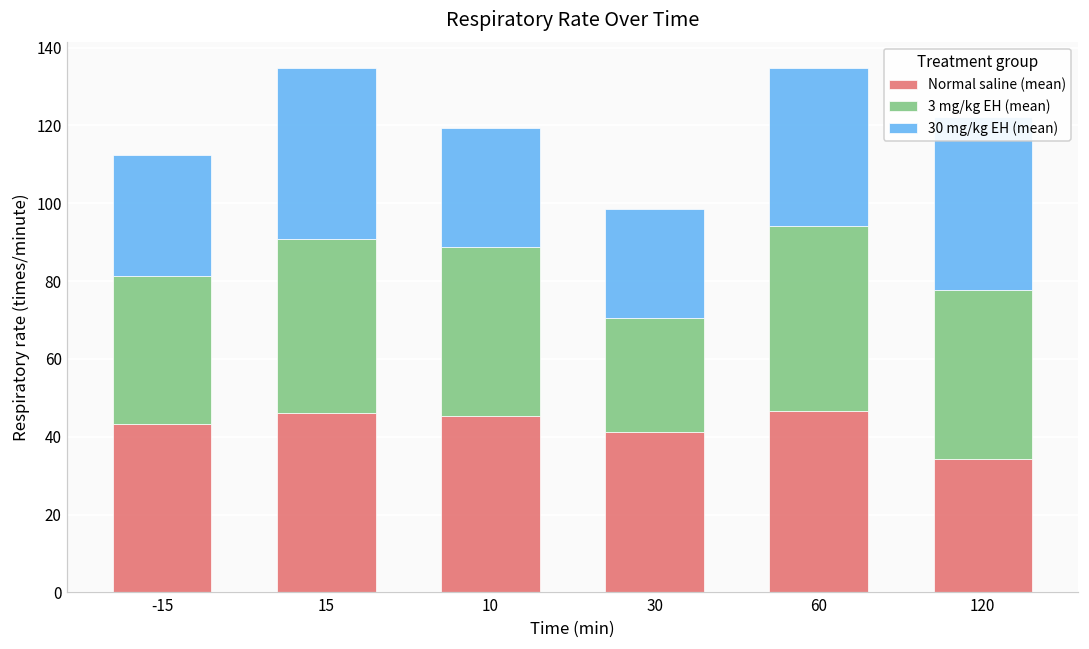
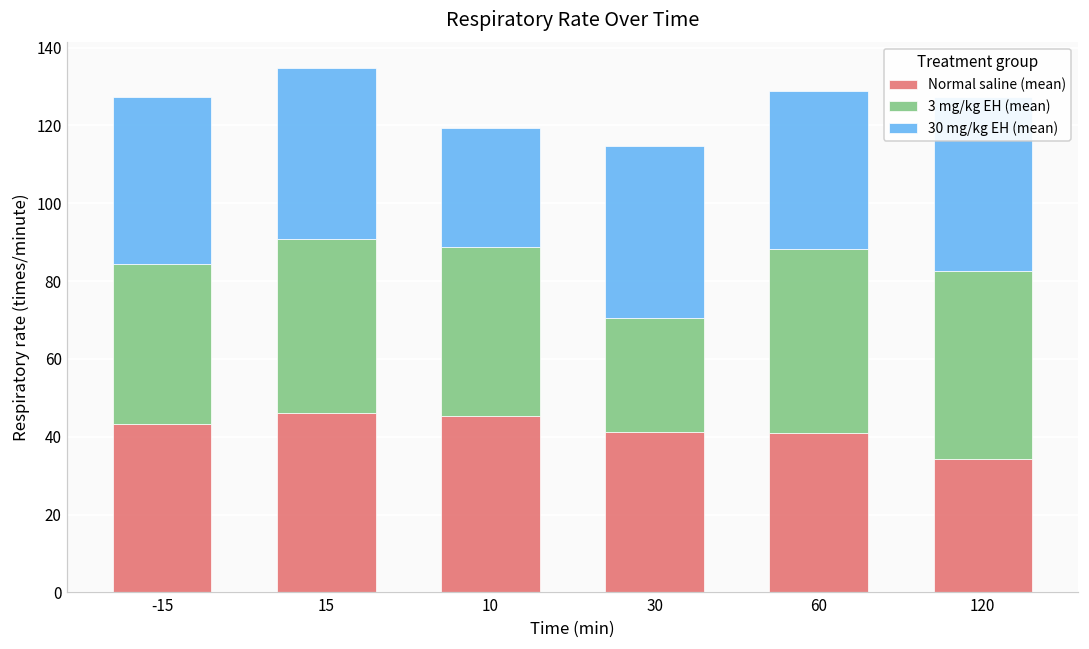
3 mg/kg EH (mean), -15: 38 -> 41
30 mg/kg EH (mean), -15: 31 -> 43
30 mg/kg EH (mean), 30: 28 -> 44
Normal saline (mean), 60: 47 -> 41
3 mg/kg EH (mean), 120: 43 -> 49
